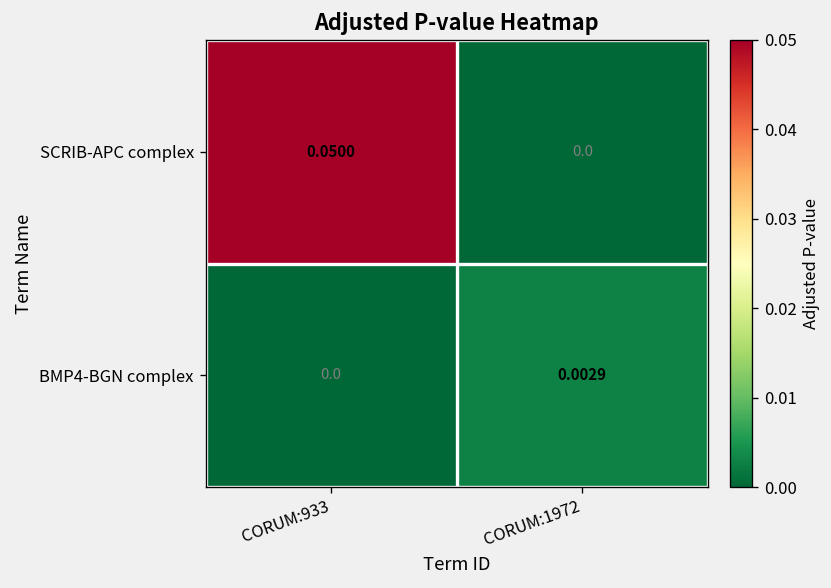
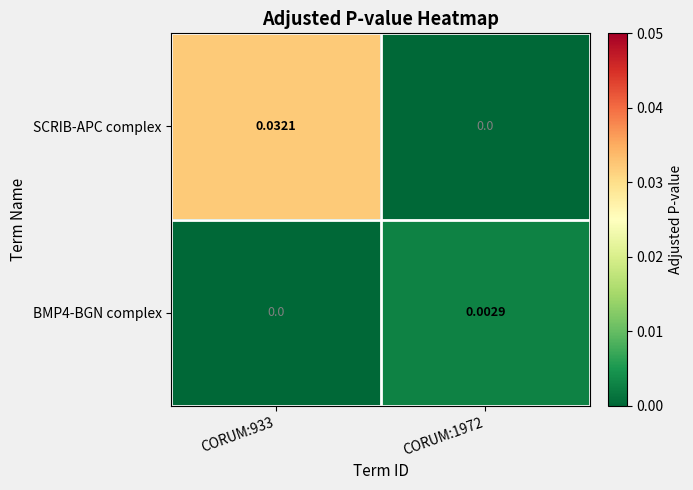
SCRIB-APC complex, CORUM:933: 0.0500 -> 0.0321
